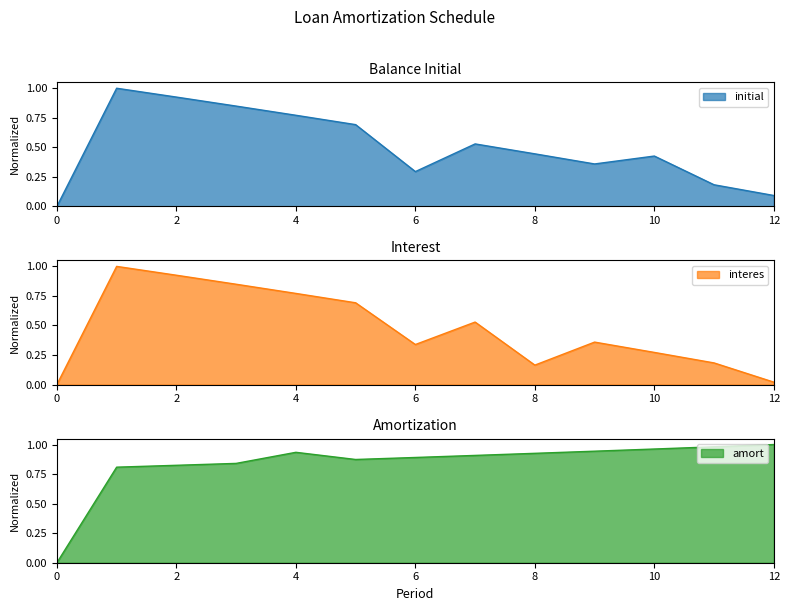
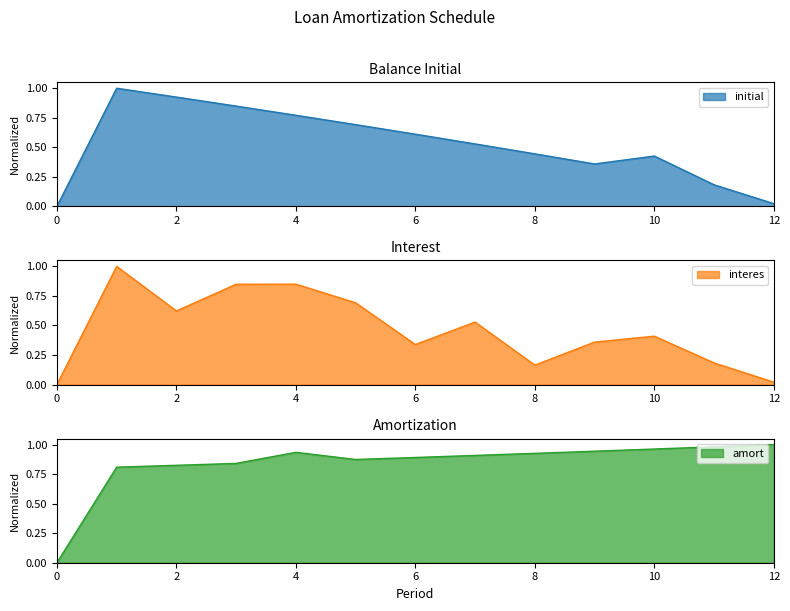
Balance Initial, 6: 0.29 -> 0.61
Balance Initial, 12: 0.09 -> 0.02
Interest, 2: 0.93 -> 0.62
Interest, 4: 0.77 -> 0.85
Interest, 10: 0.27 -> 0.41
